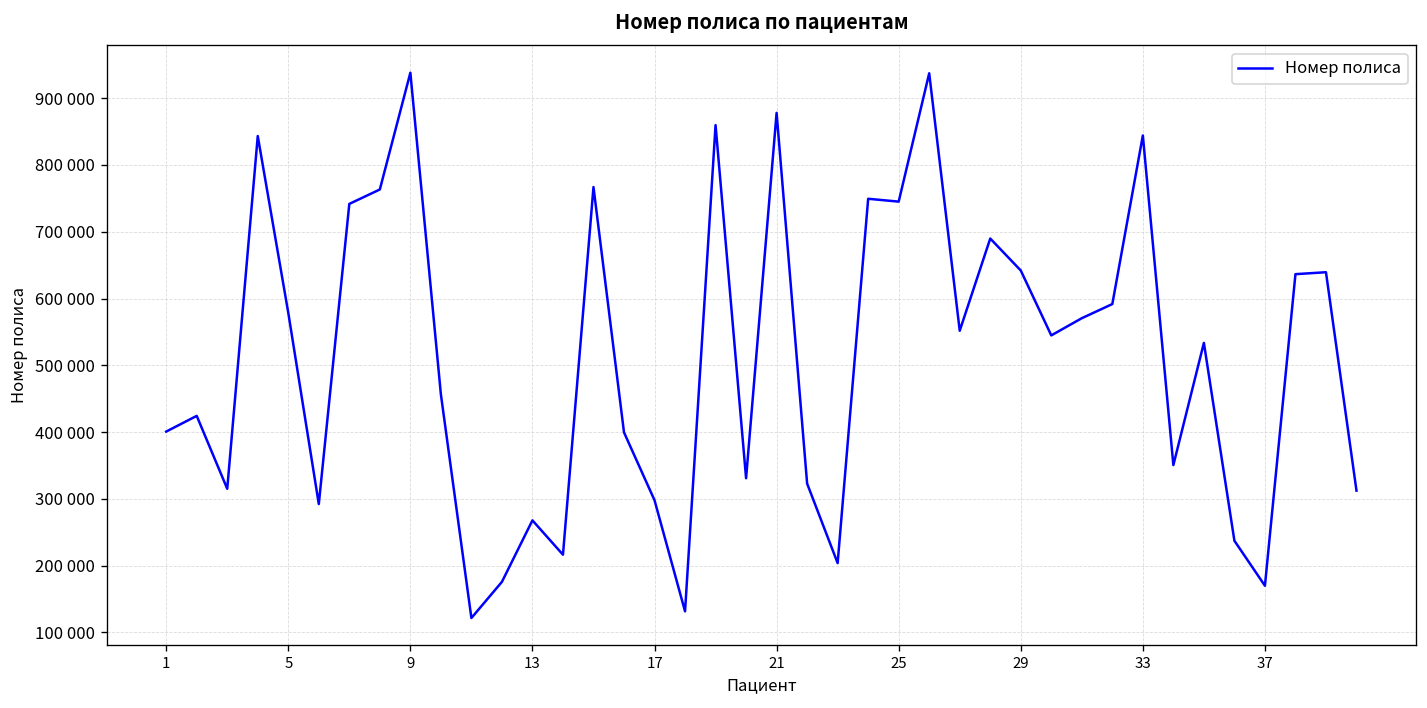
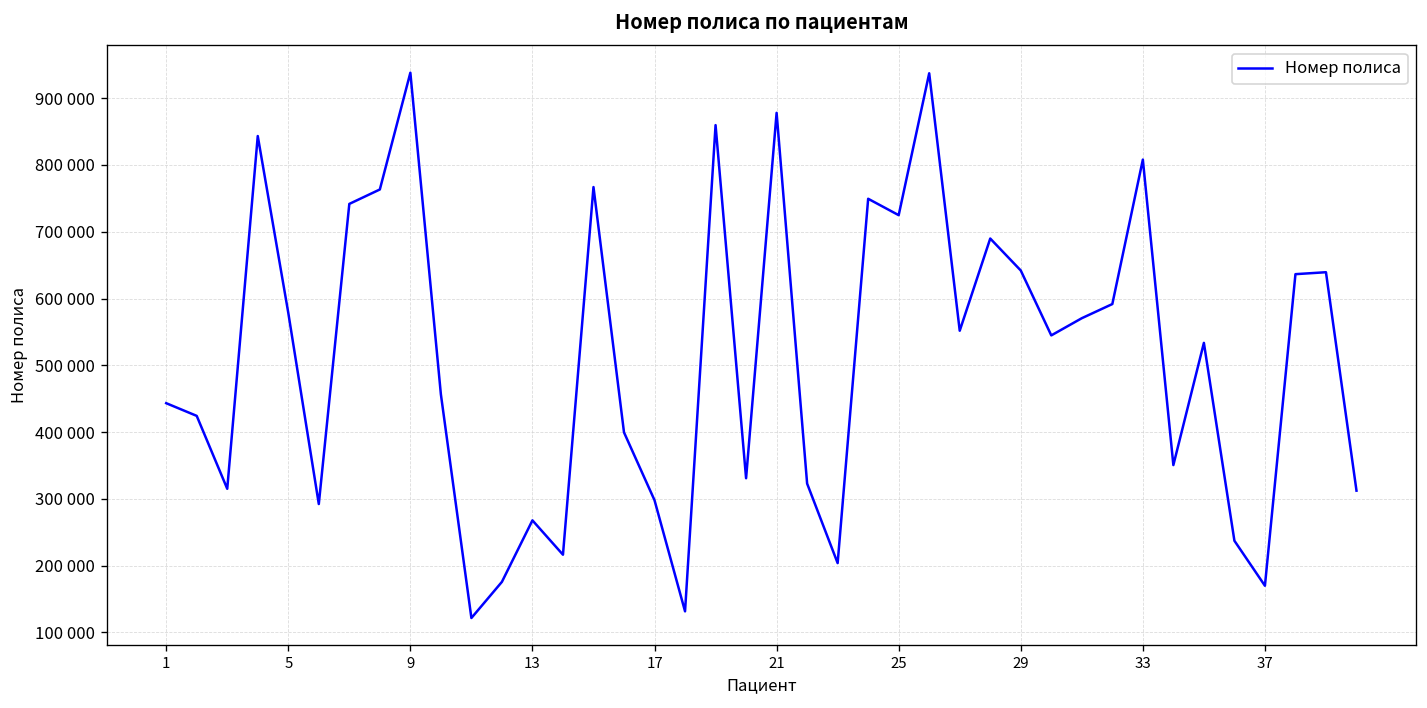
1: 400000 -> 440000
25: 750000 -> 720000
33: 840000 -> 810000
